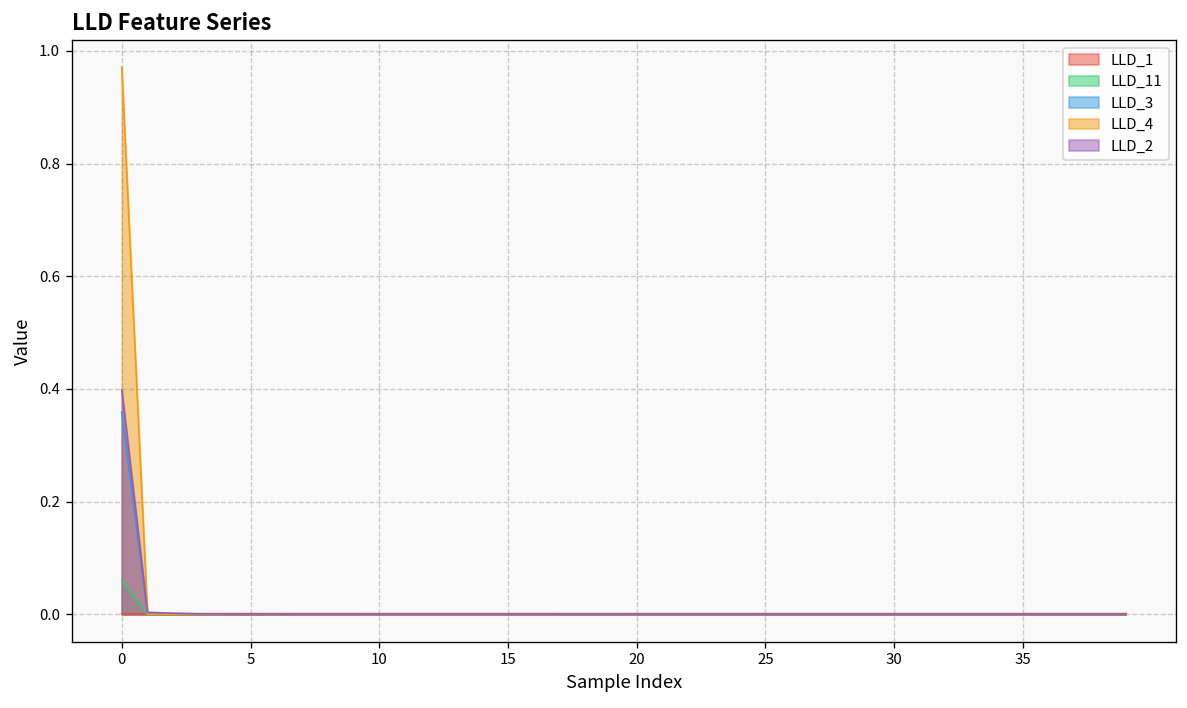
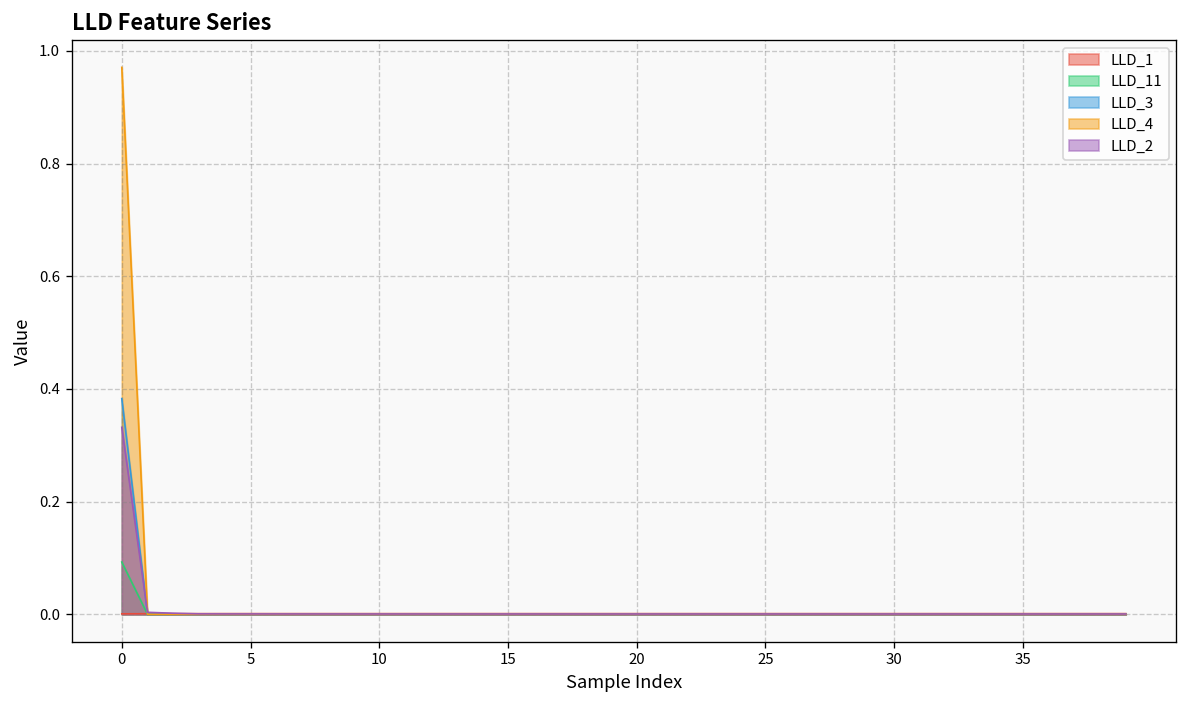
LLD_11, 0: 0.06 -> 0.09
LLD_3, 0: 0.36 -> 0.38
LLD_2, 0: 0.40 -> 0.33
